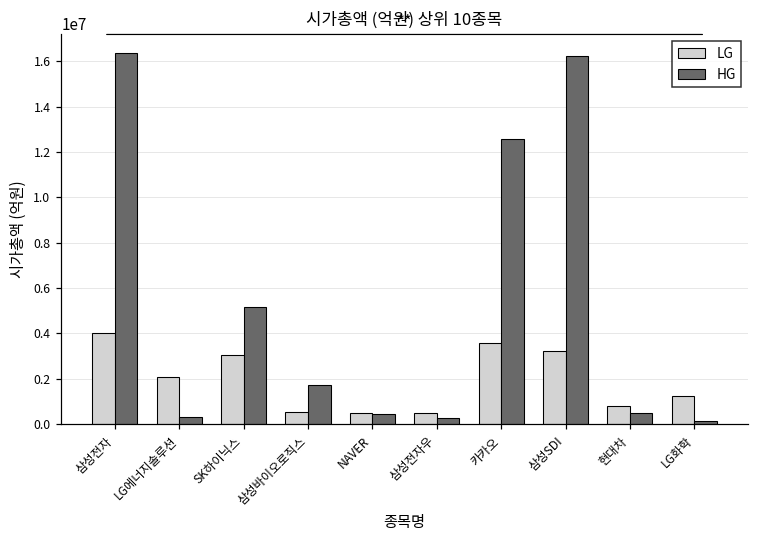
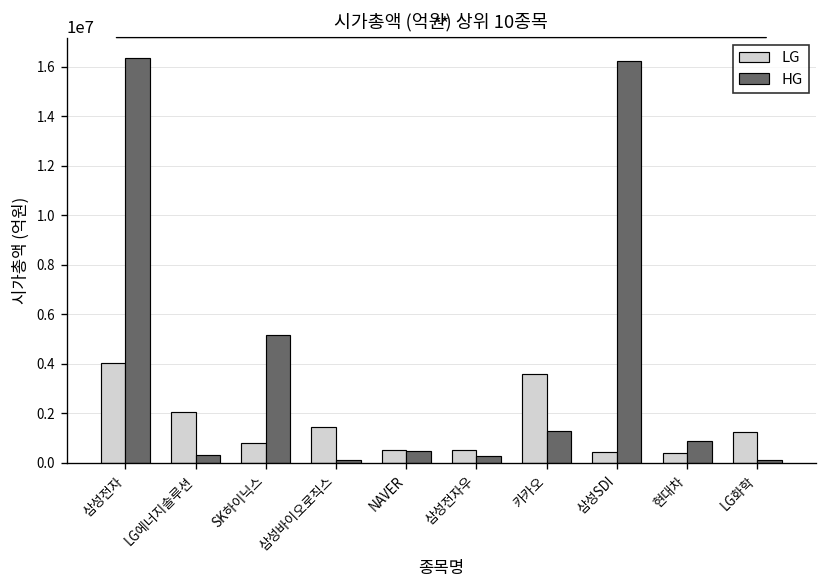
LG, SK하이닉스: 3000000 -> 800000
LG, 삼성바이오로직스: 600000 -> 1500000
HG, 삼성바이오로직스: 1700000 -> 100000
HG, 카카오: 12600000 -> 1300000
LG, 삼성SDI: 3200000 -> 400000
LG, 현대차: 800000 -> 400000
HG, 현대차: 500000 -> 900000
